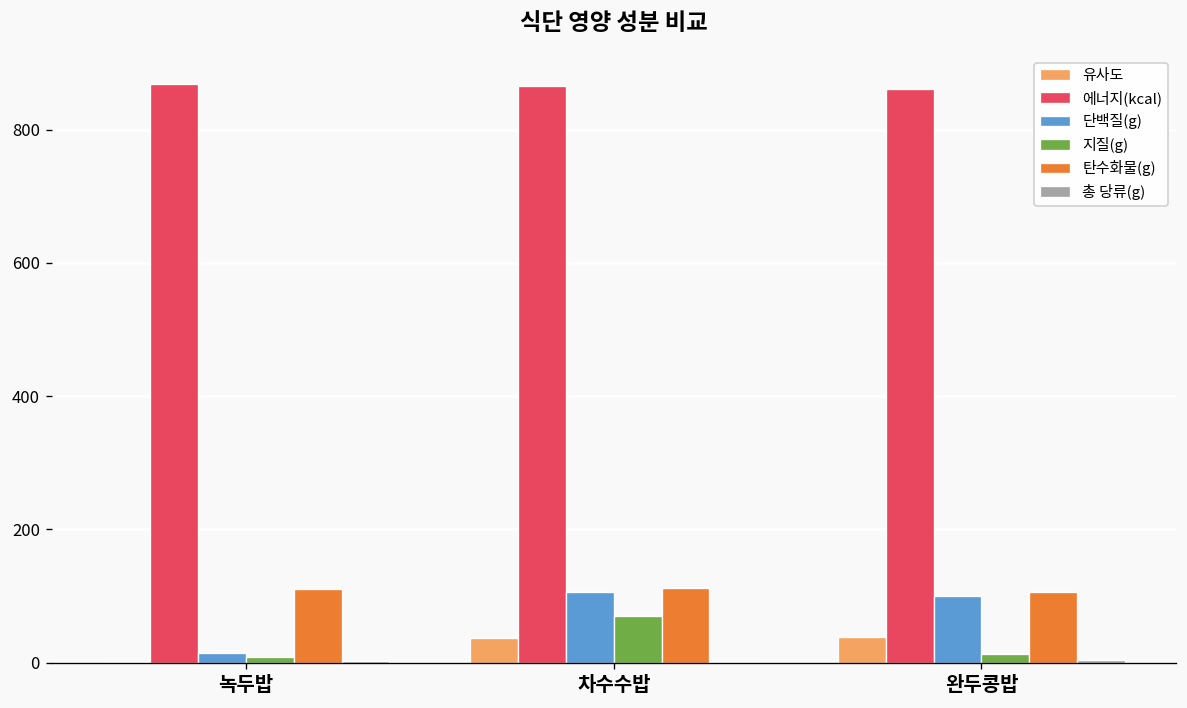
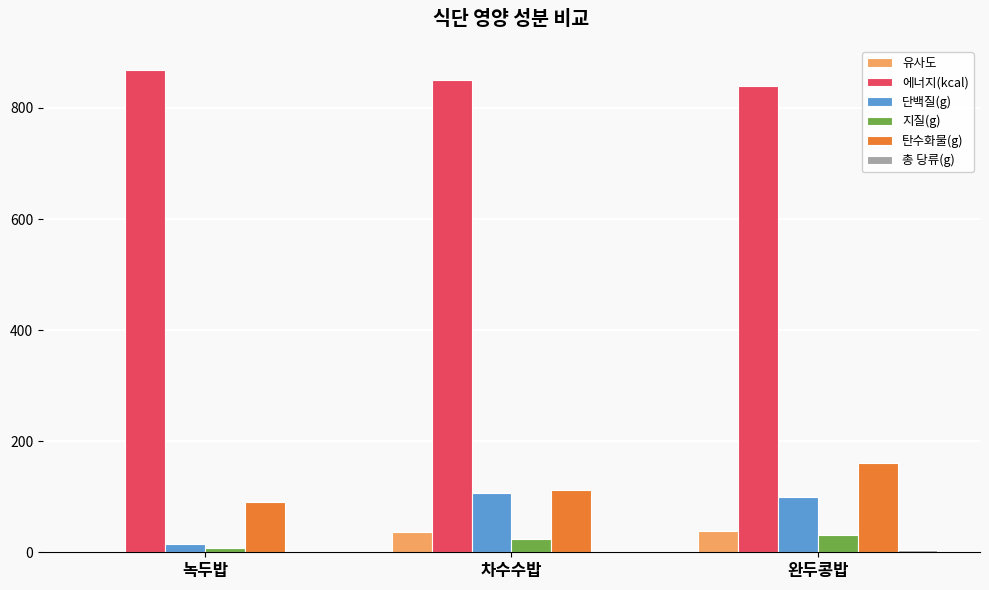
탄수화물(g), 녹두밥: 110 -> 90
에너지(kcal), 차수수밥: 870 -> 850
지질(g), 차수수밥: 70 -> 20
에너지(kcal), 완두콩밥: 860 -> 840
지질(g), 완두콩밥: 10 -> 30
탄수화물(g), 완두콩밥: 110 -> 160
